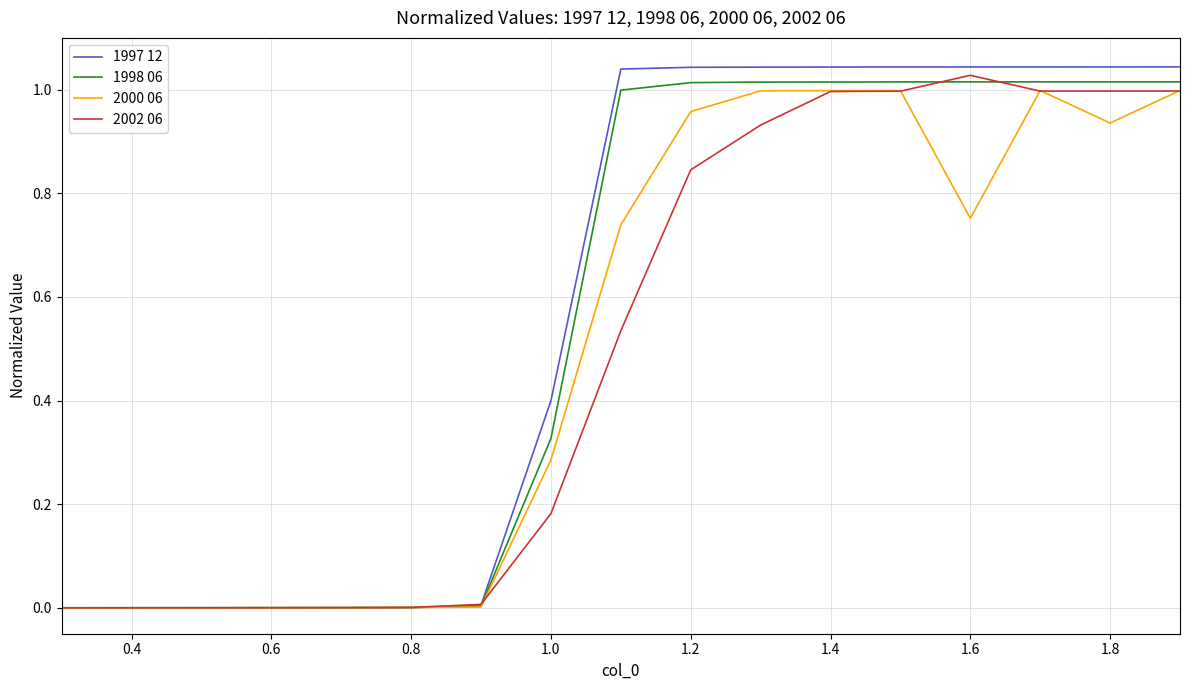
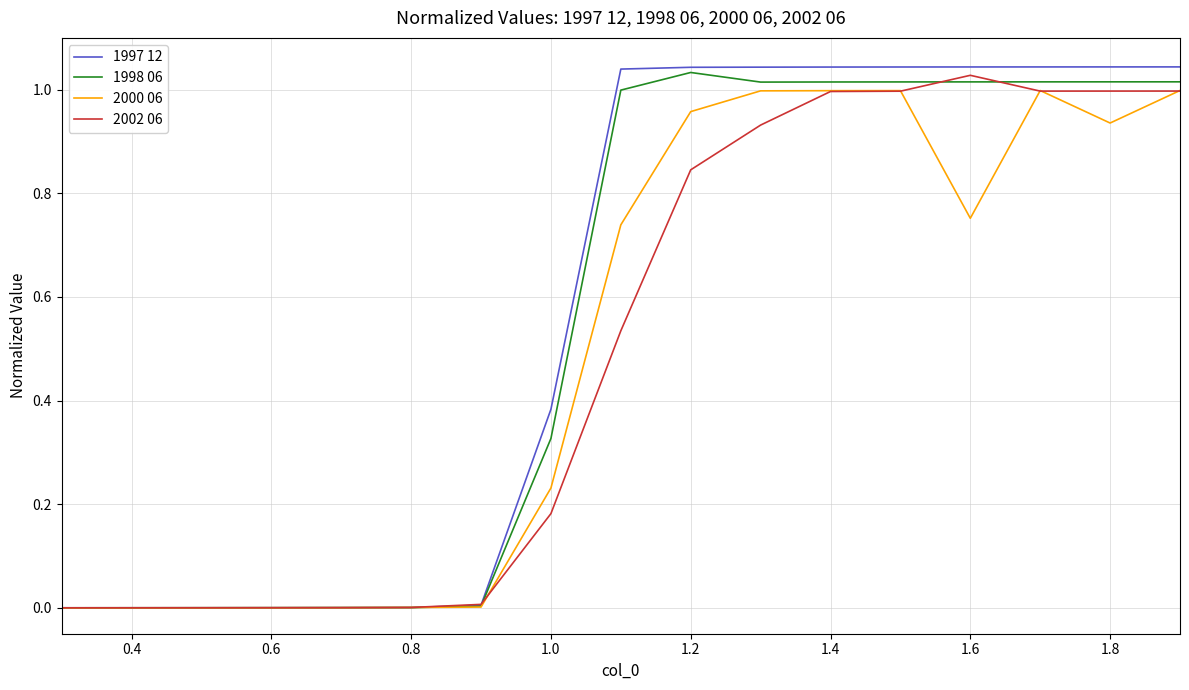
1997 12, 1.0: 0.40 -> 0.38
2000 06, 1.0: 0.29 -> 0.23
1998 06, 1.2: 1.01 -> 1.03
